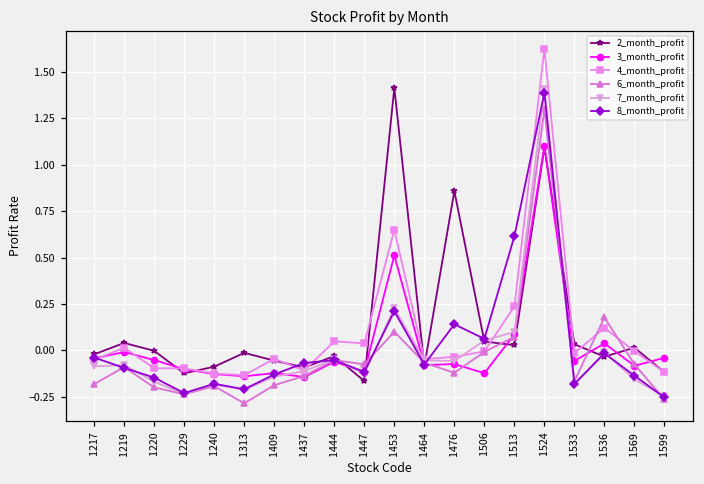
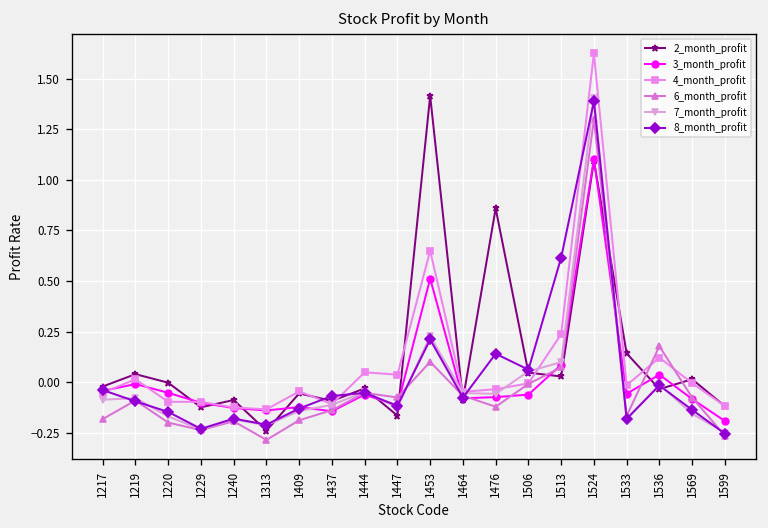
2_month_profit, 1313: -0.01 -> -0.24
3_month_profit, 1506: -0.12 -> -0.06
2_month_profit, 1533: 0.03 -> 0.14
3_month_profit, 1599: -0.04 -> -0.19
